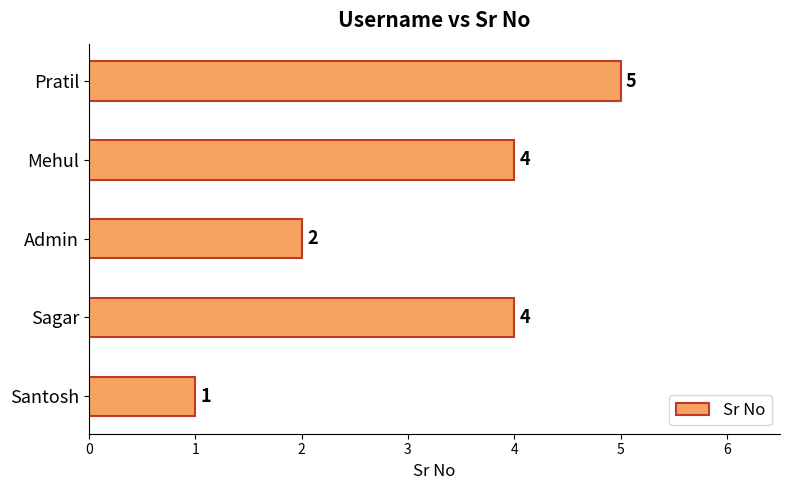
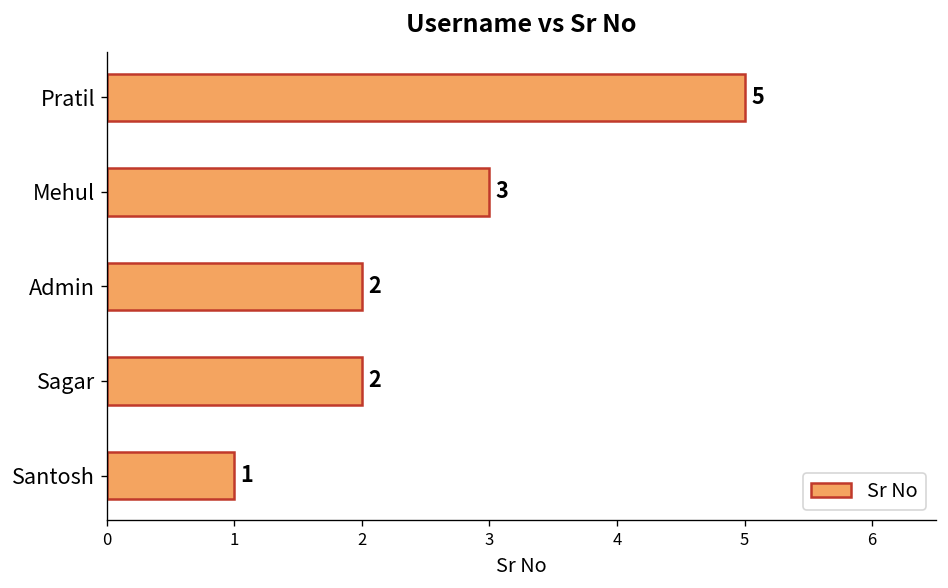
Mehul: 4 -> 3
Sagar: 4 -> 2
